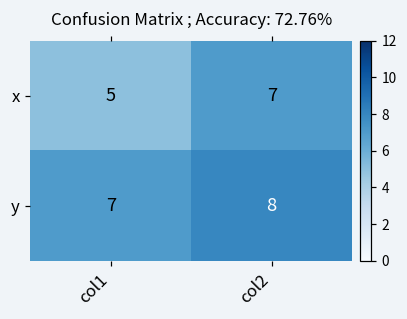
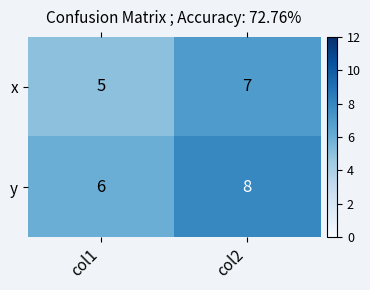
y, col1: 7 -> 6
